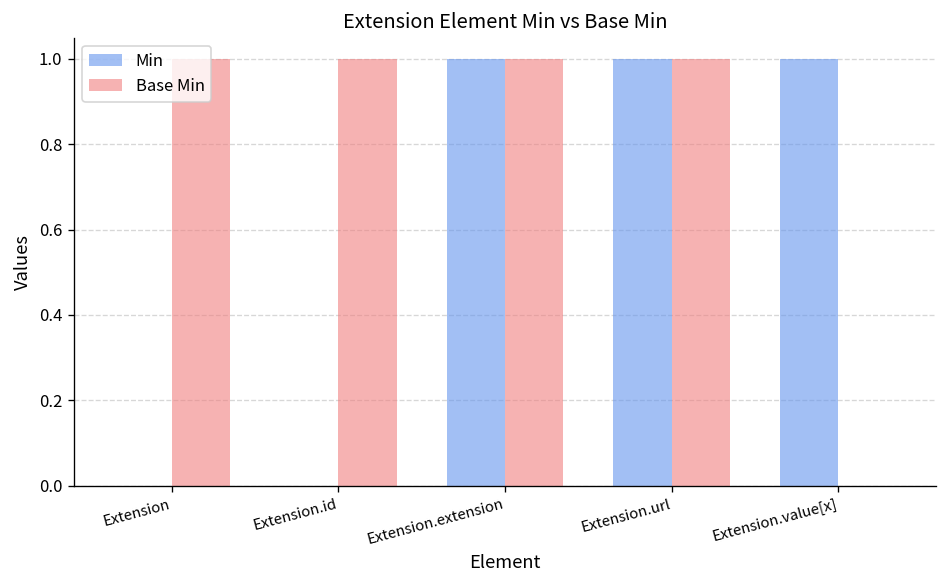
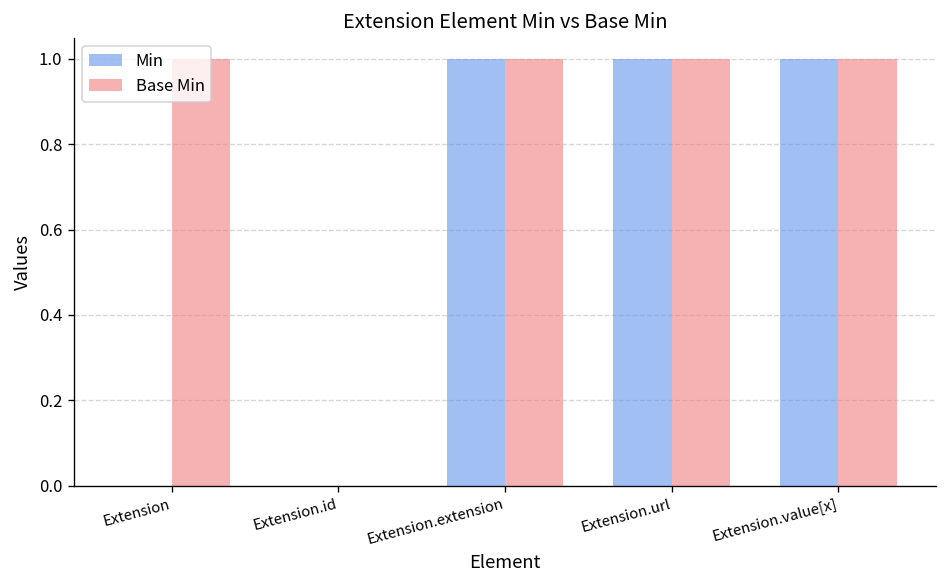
Base Min, Extension.id: 1 -> 0
Base Min, Extension.value[x]: 0 -> 1
